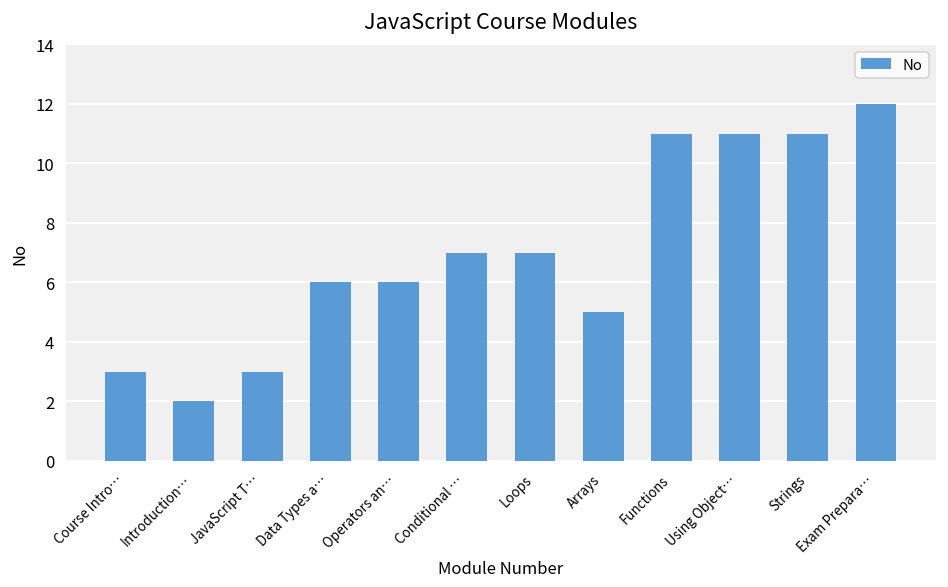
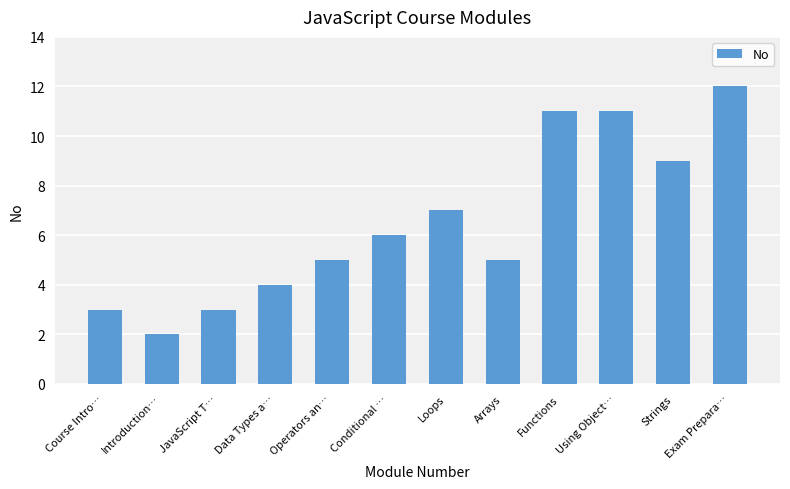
Data Types a…: 6 -> 4
Operators an…: 6 -> 5
Conditional …: 7 -> 6
Strings: 11 -> 9
